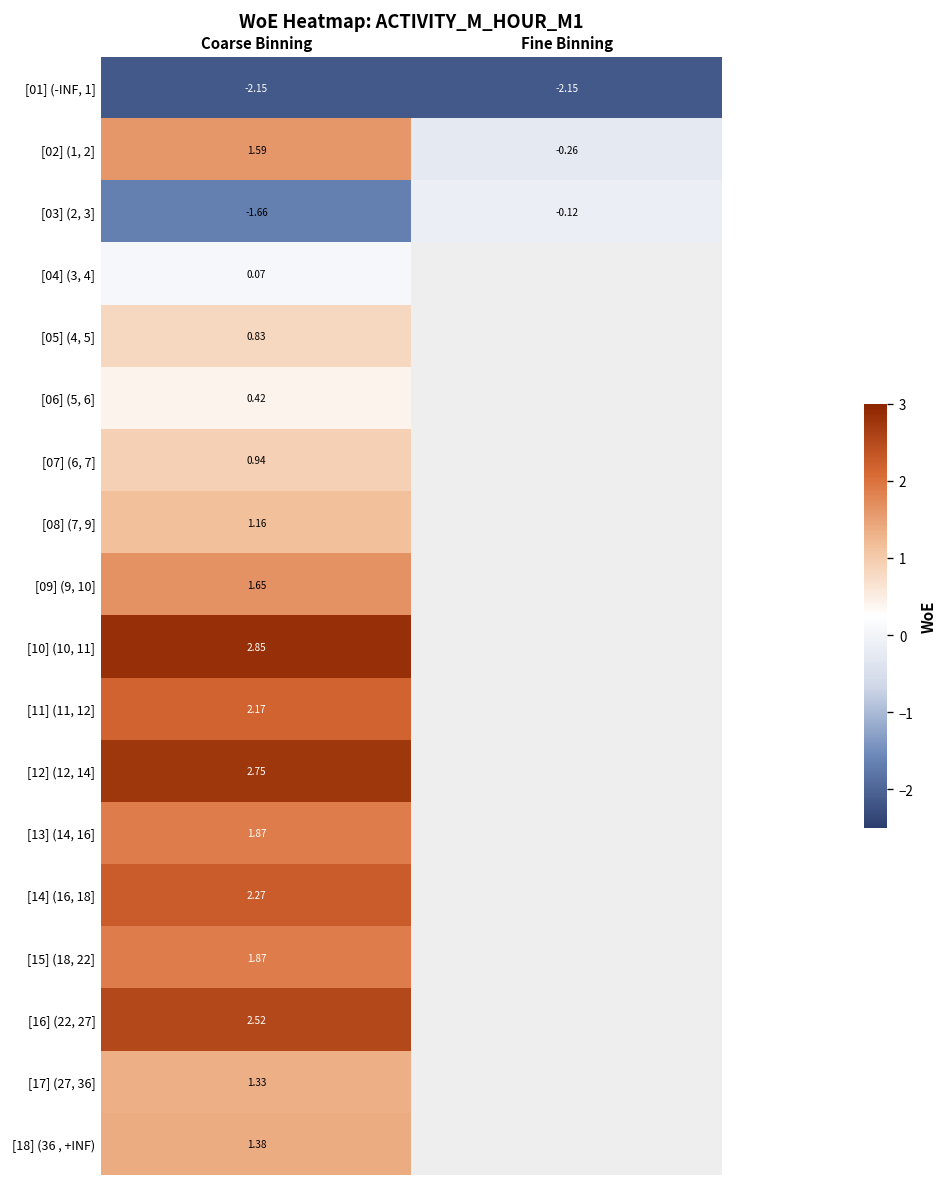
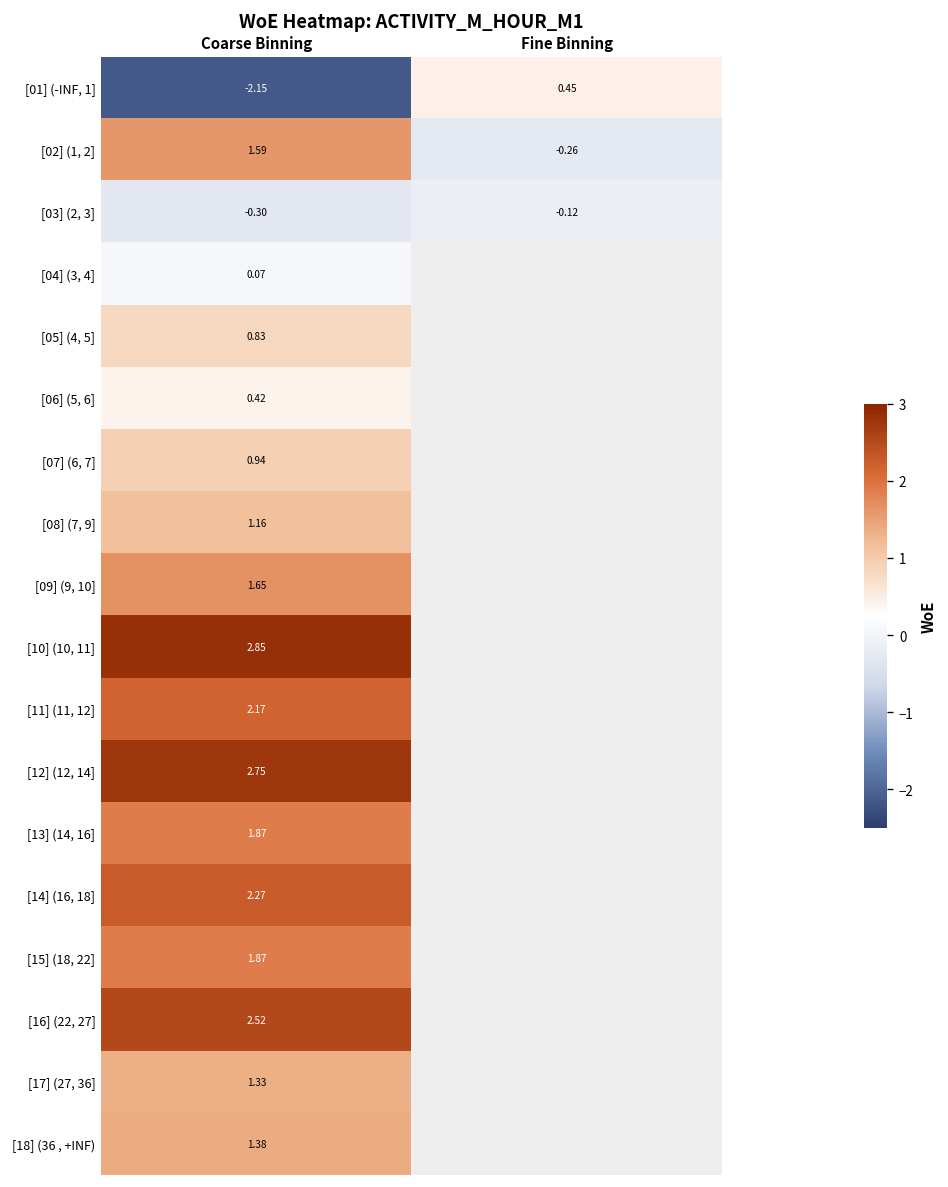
[01] (-INF, 1], Fine Binning: -2.15 -> 0.45
[03] (2, 3], Coarse Binning: -1.66 -> -0.30
